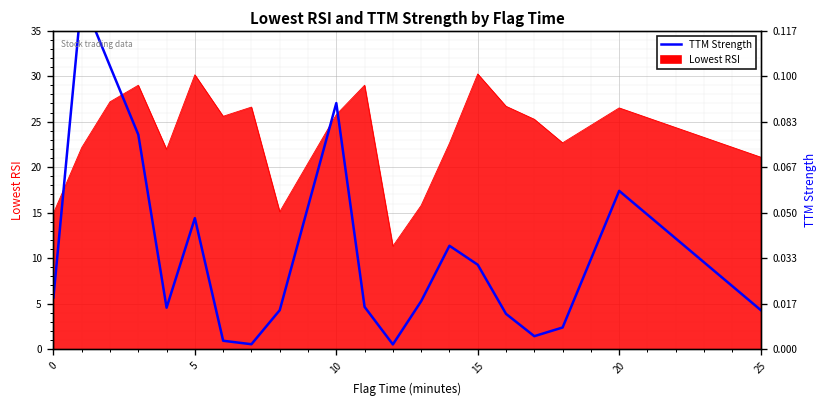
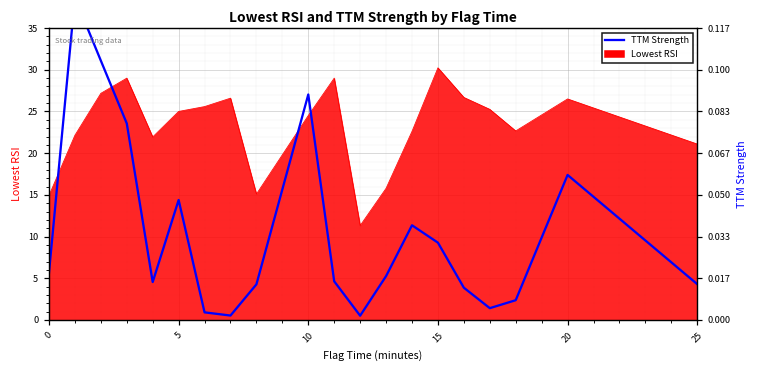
Lowest RSI, 5: 30 -> 25
Lowest RSI, 10: 26 -> 25
